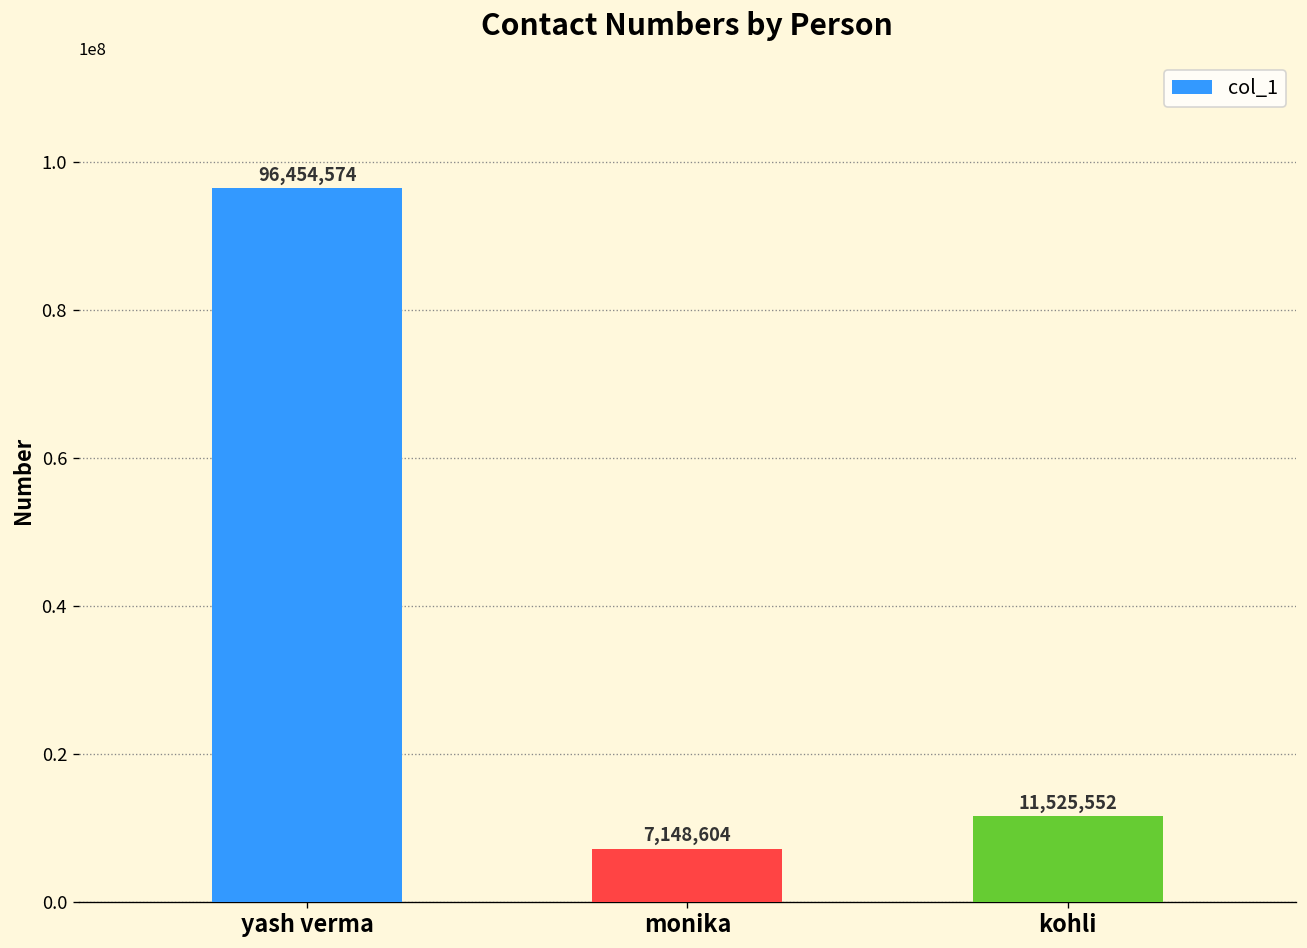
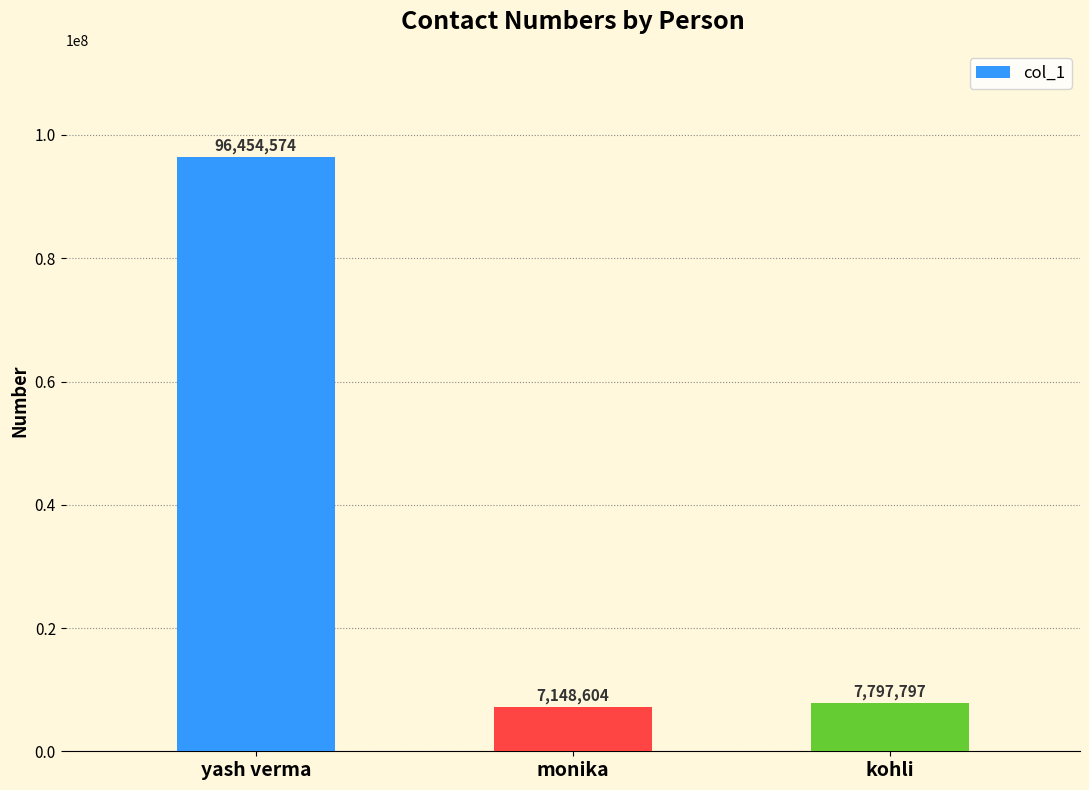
kohli: 11,525,552 -> 7,797,797
